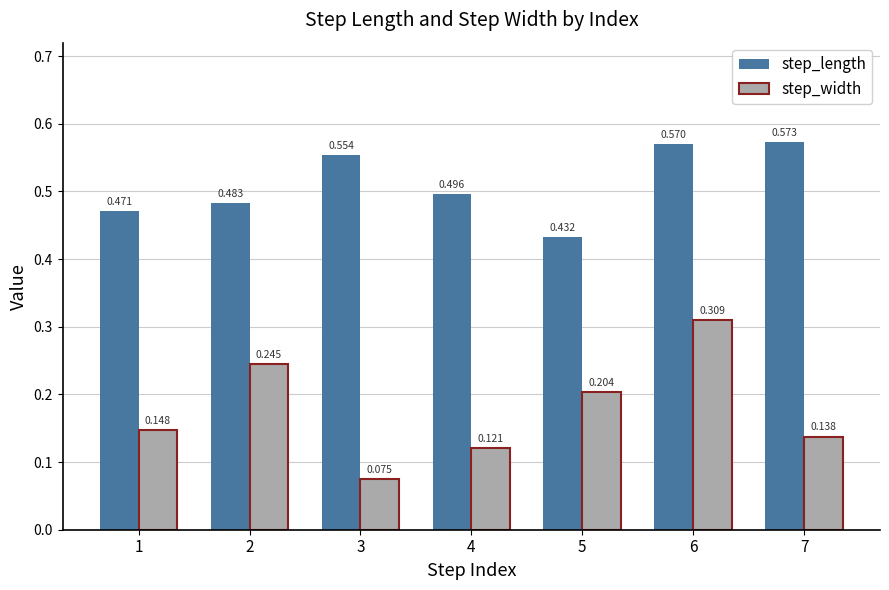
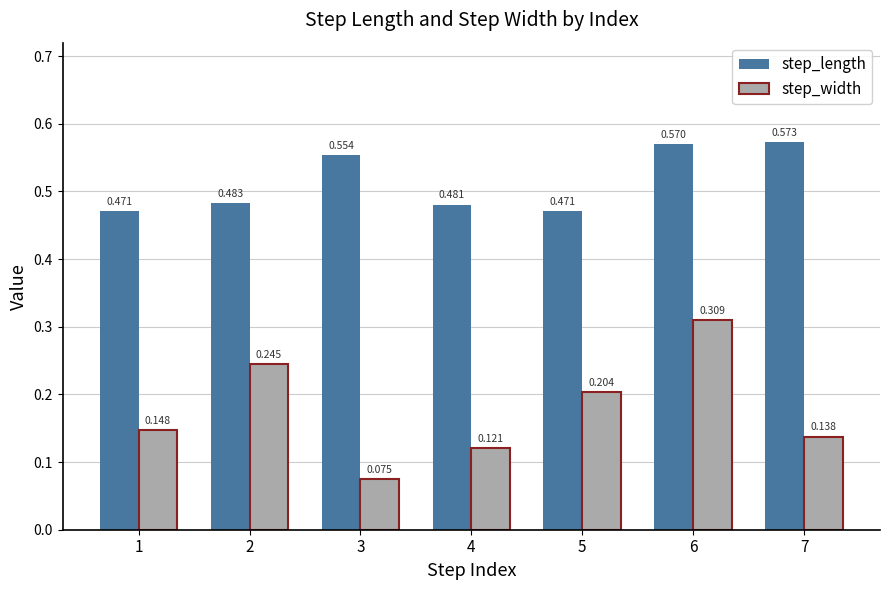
step_length, 4: 0.496 -> 0.481
step_length, 5: 0.432 -> 0.471
